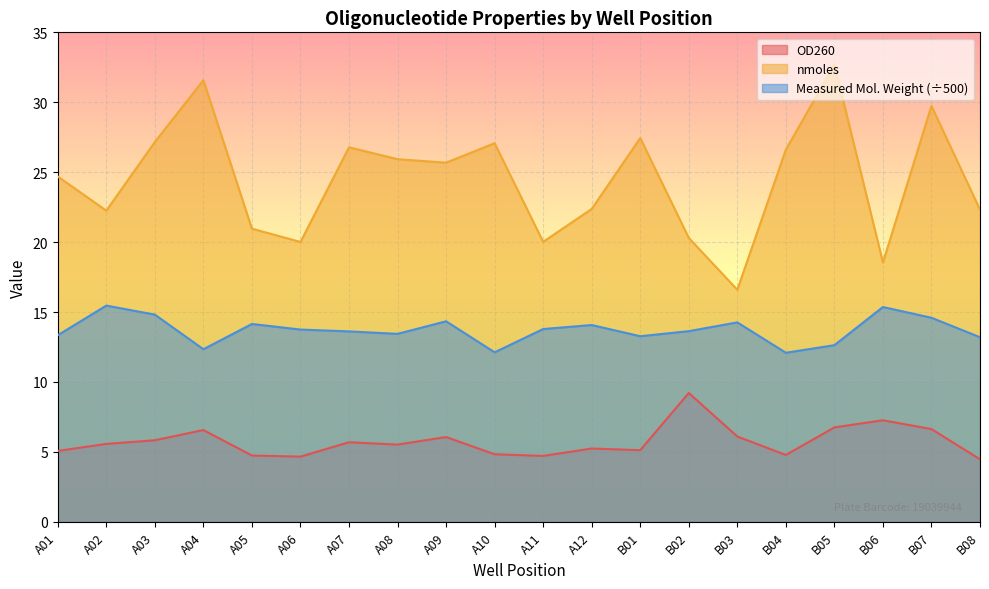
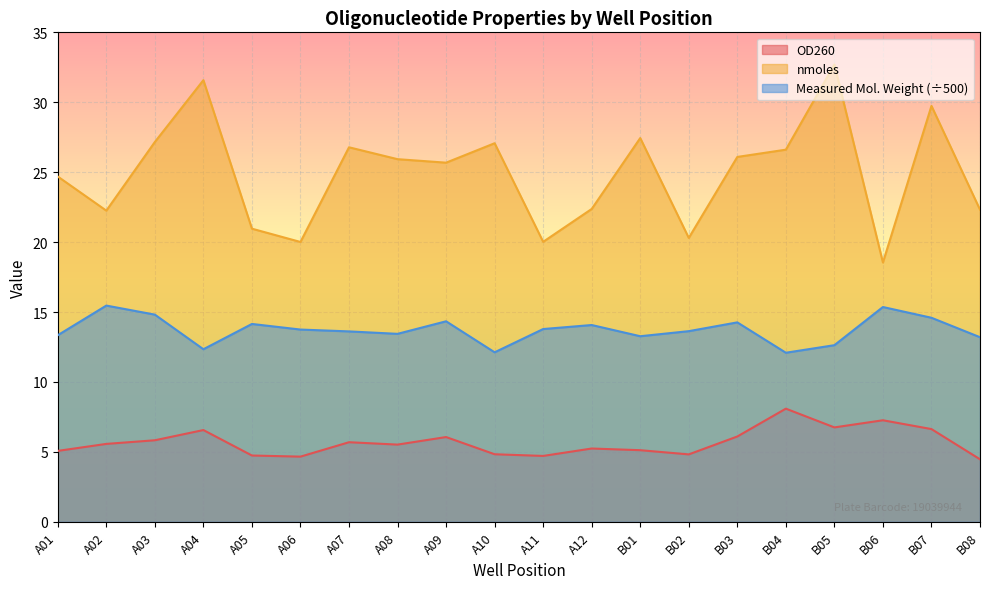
OD260, B02: 9.2 -> 4.8
nmoles, B03: 16.6 -> 26.1
OD260, B04: 4.8 -> 8.1
